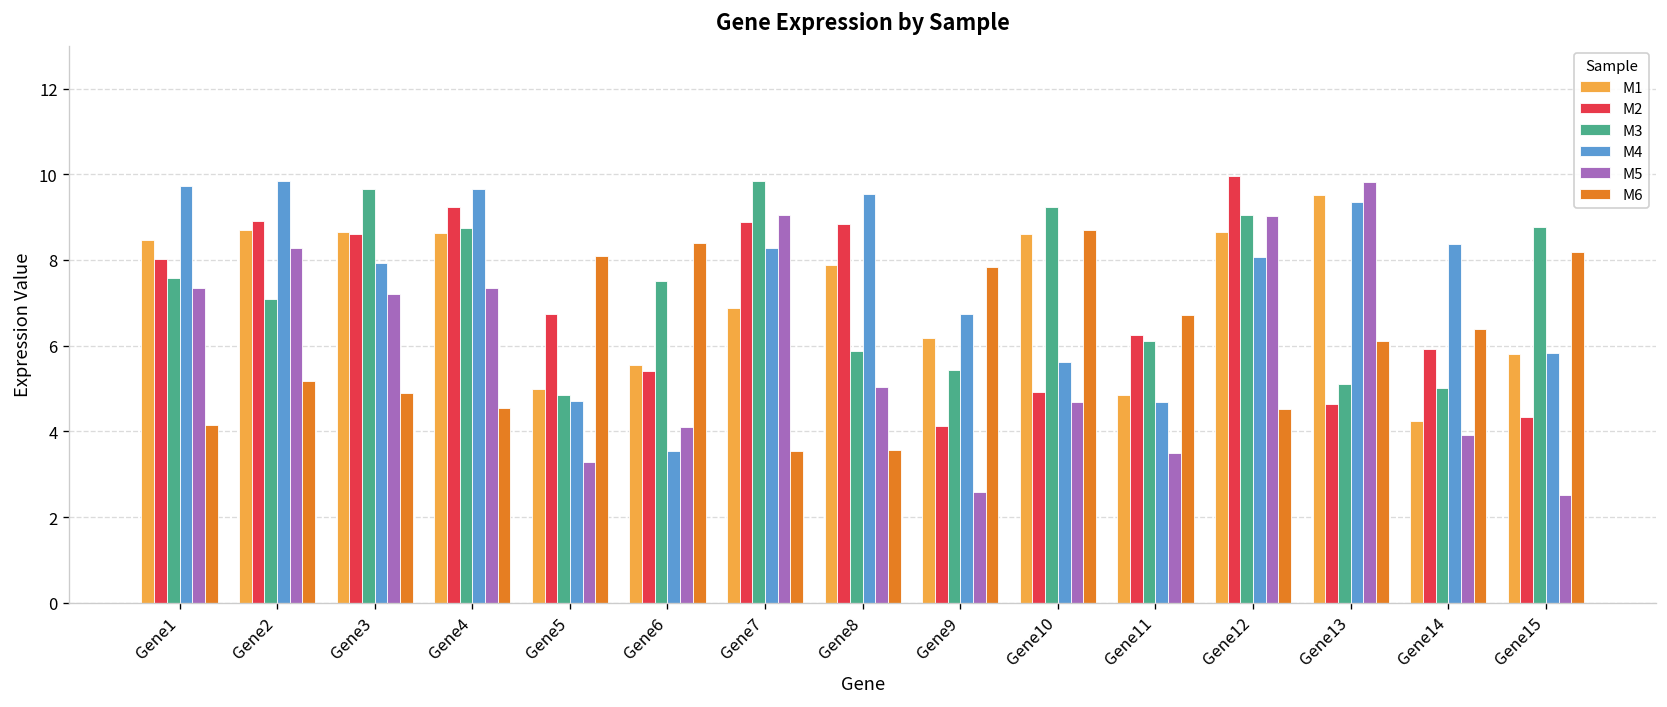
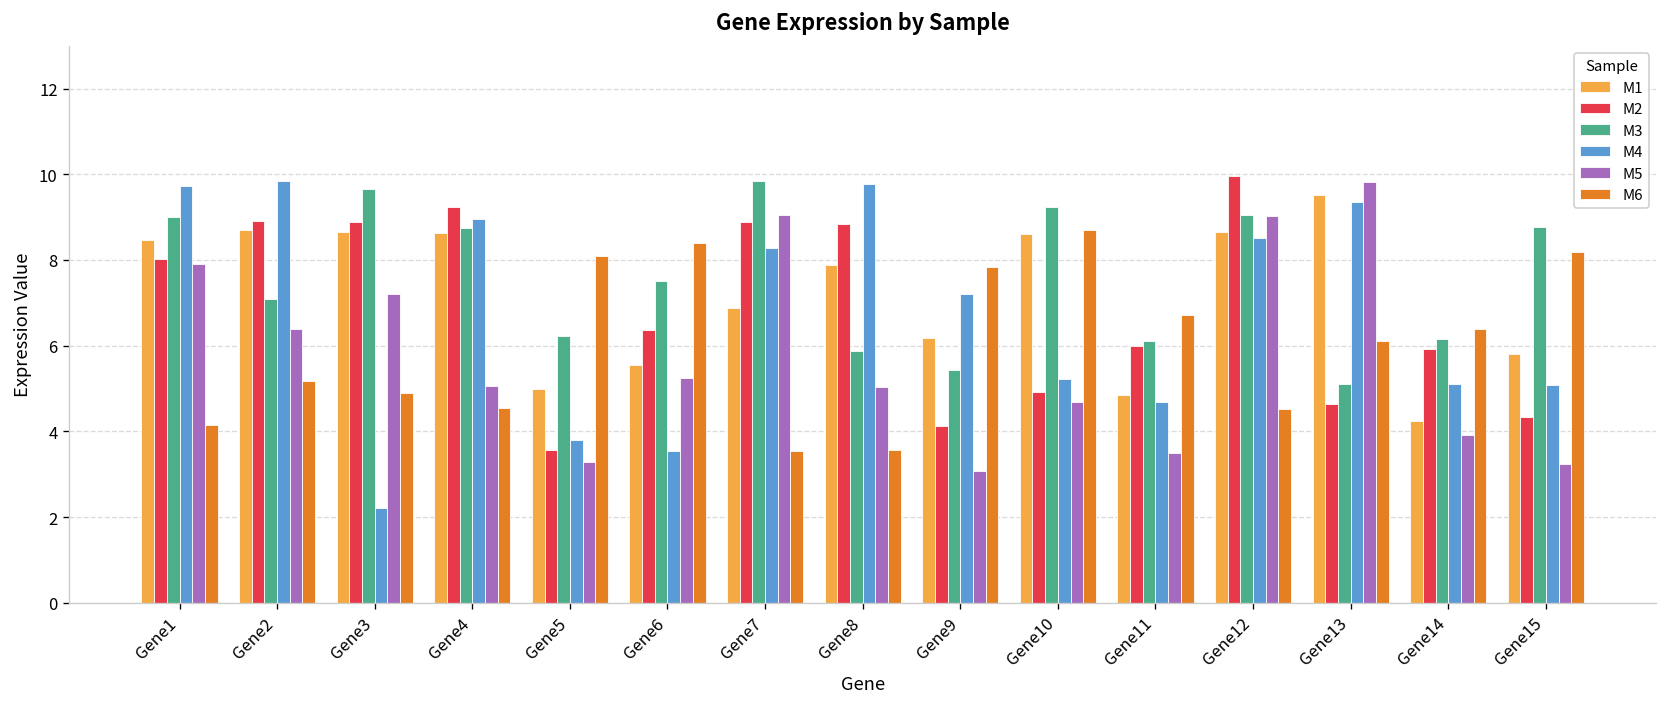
M3, Gene1: 7.6 -> 9.0
M5, Gene1: 7.3 -> 7.9
M5, Gene2: 8.3 -> 6.4
M2, Gene3: 8.6 -> 8.9
M4, Gene3: 7.9 -> 2.2
M4, Gene4: 9.7 -> 9.0
M5, Gene4: 7.4 -> 5.1
M2, Gene5: 6.7 -> 3.6
M3, Gene5: 4.8 -> 6.2
M4, Gene5: 4.7 -> 3.8
M2, Gene6: 5.4 -> 6.4
M5, Gene6: 4.1 -> 5.3
M4, Gene8: 9.5 -> 9.8
M4, Gene9: 6.7 -> 7.2
M5, Gene9: 2.6 -> 3.1
M4, Gene10: 5.6 -> 5.2
M2, Gene11: 6.3 -> 6.0
M4, Gene12: 8.1 -> 8.5
M3, Gene14: 5.0 -> 6.2
M4, Gene14: 8.4 -> 5.1
M4, Gene15: 5.8 -> 5.1
M5, Gene15: 2.5 -> 3.2
